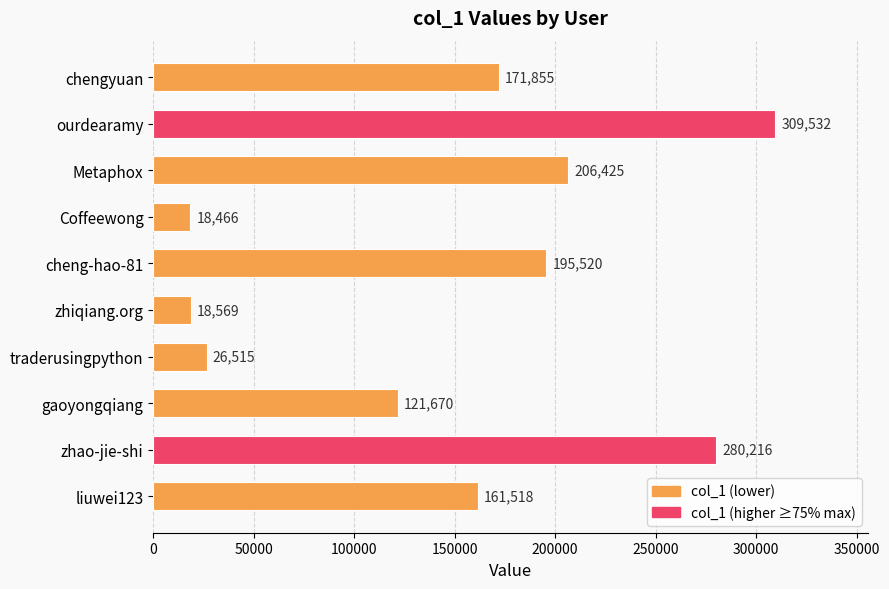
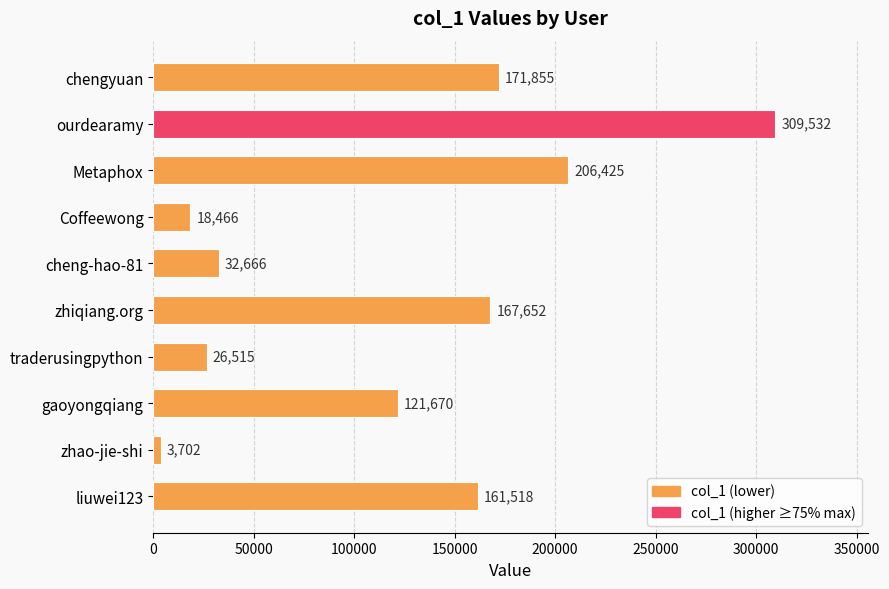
cheng-hao-81: 195,520 -> 32,666
zhiqiang.org: 18,569 -> 167,652
zhao-jie-shi: 280,216 -> 3,702
